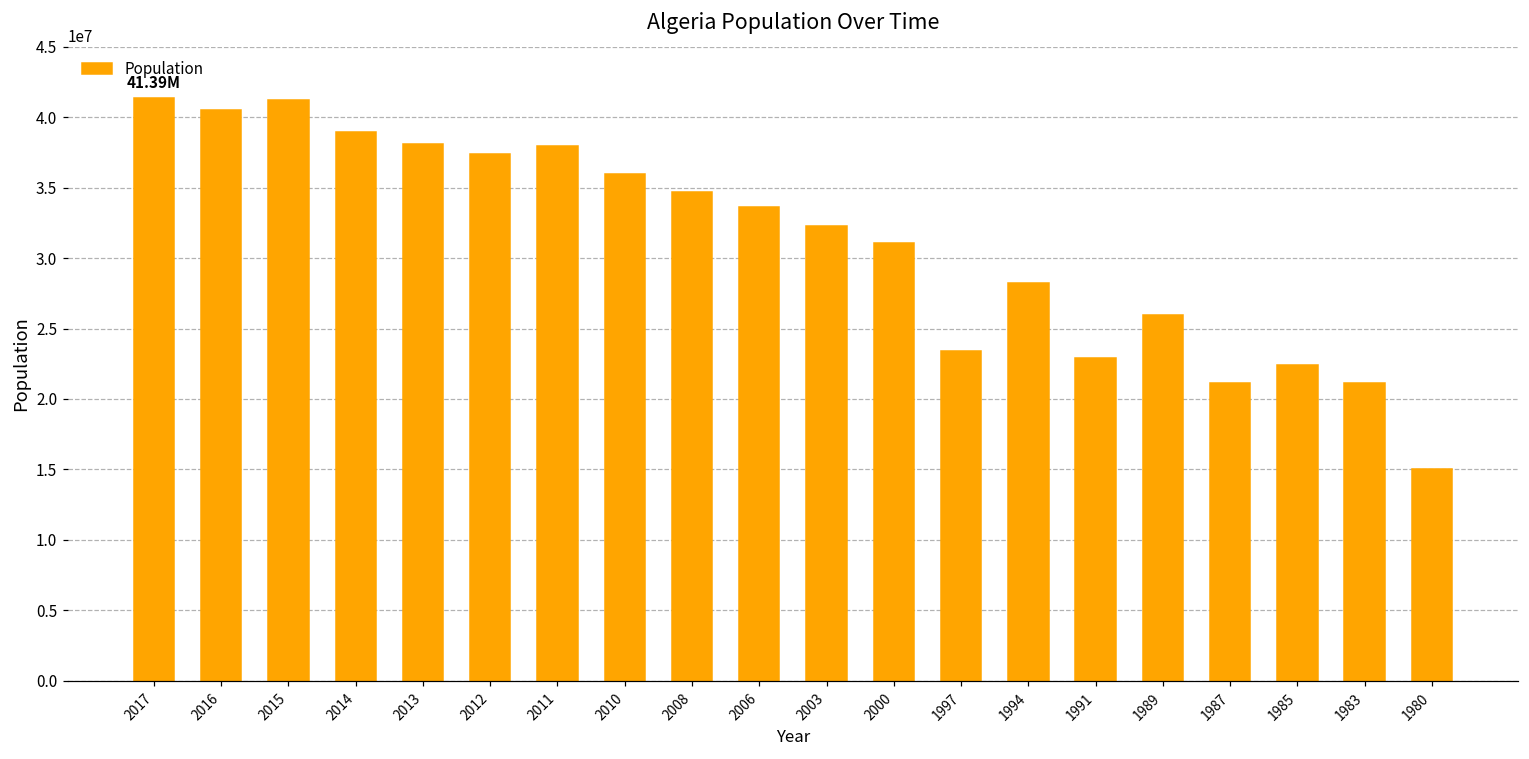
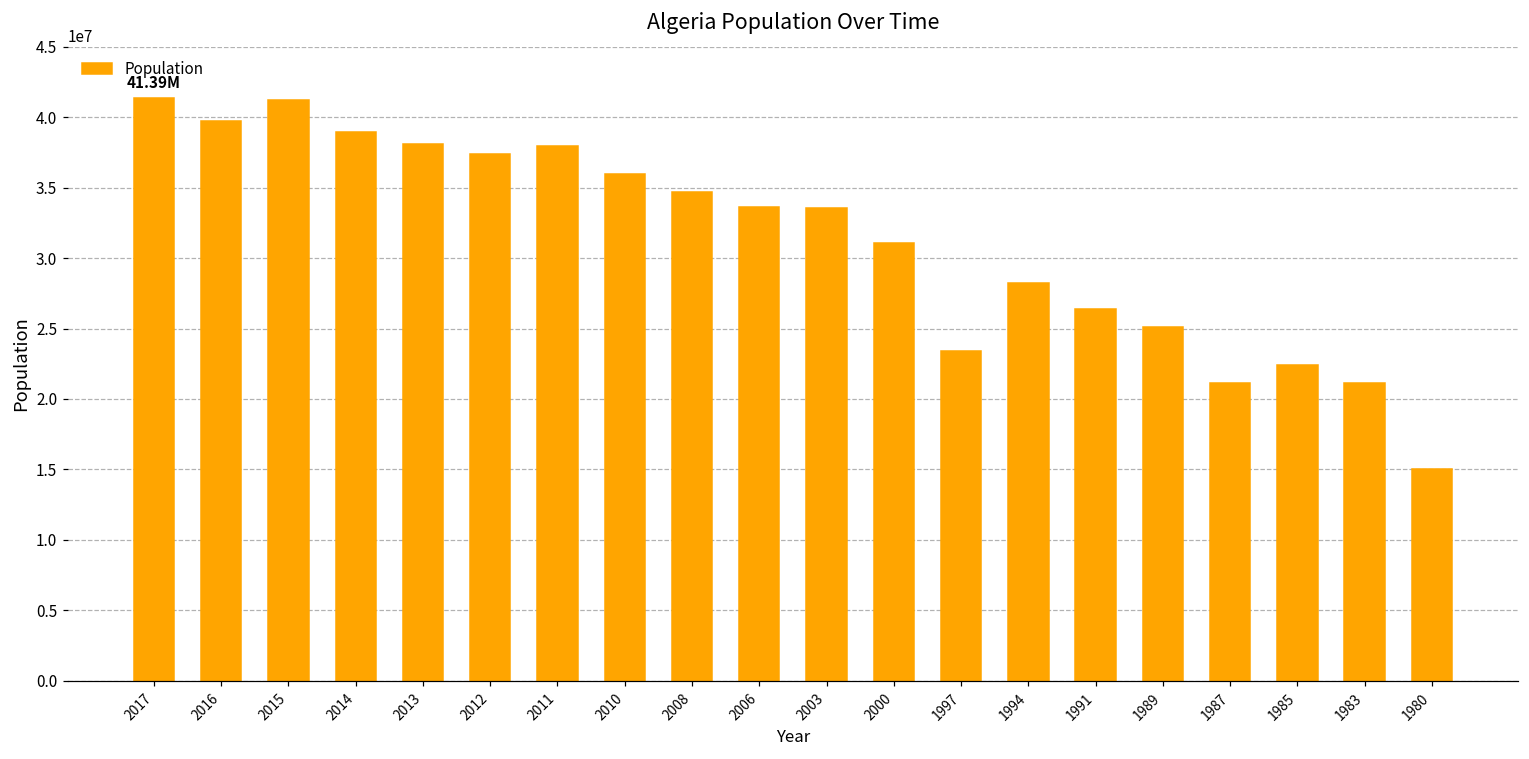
2016: 40600000 -> 39800000
2003: 32300000 -> 33600000
1991: 22900000 -> 26400000
1989: 26000000 -> 25100000
